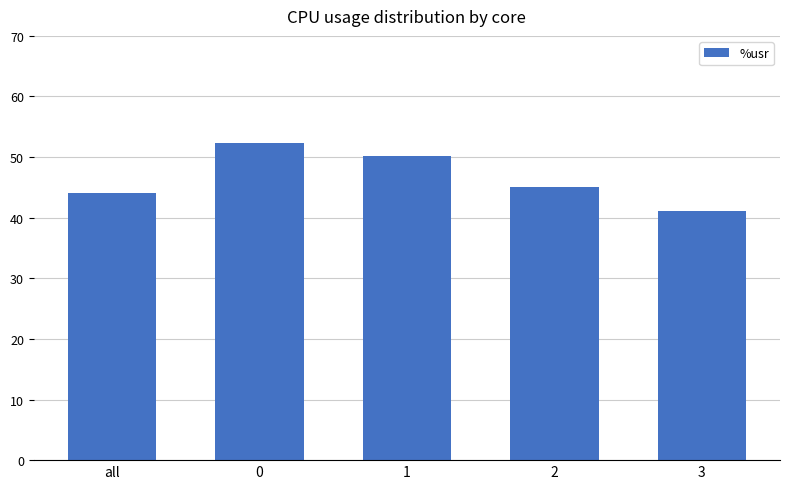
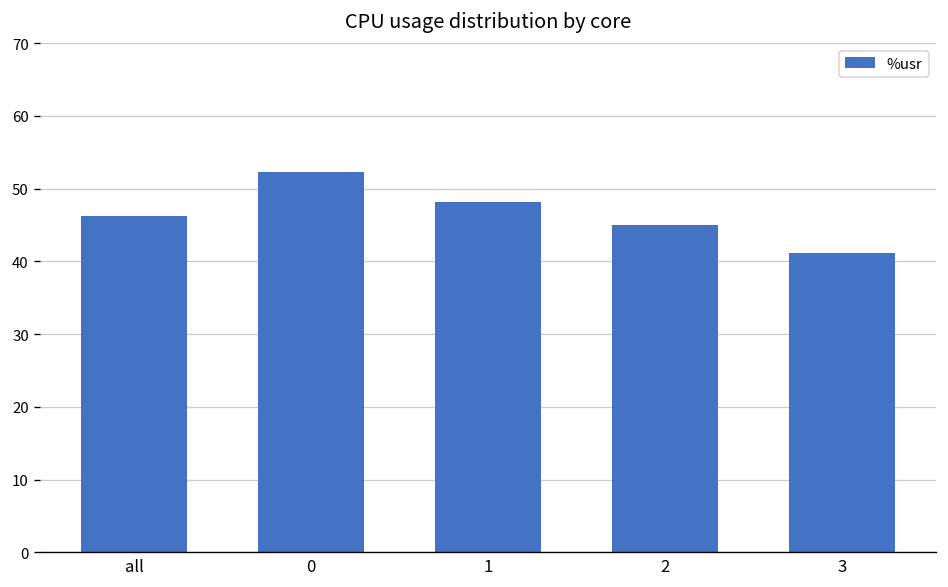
all: 44 -> 46
1: 50 -> 48
